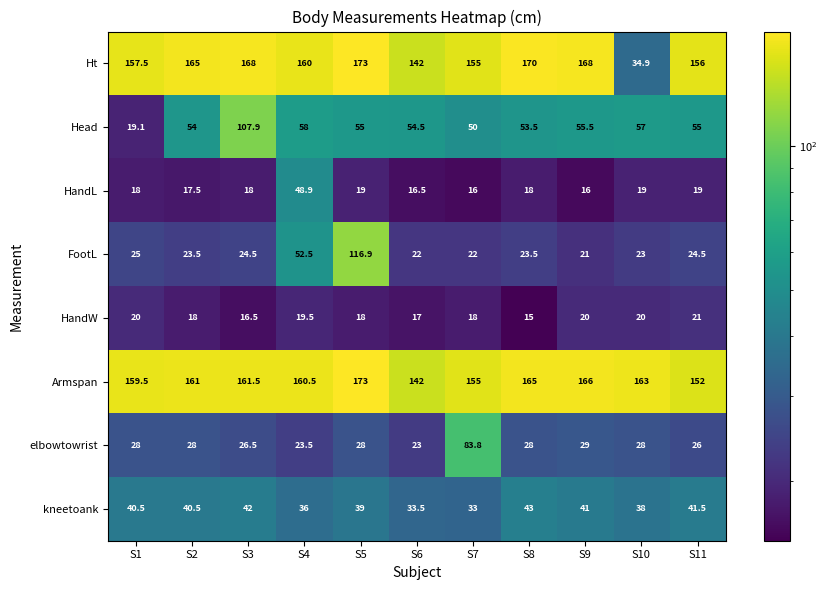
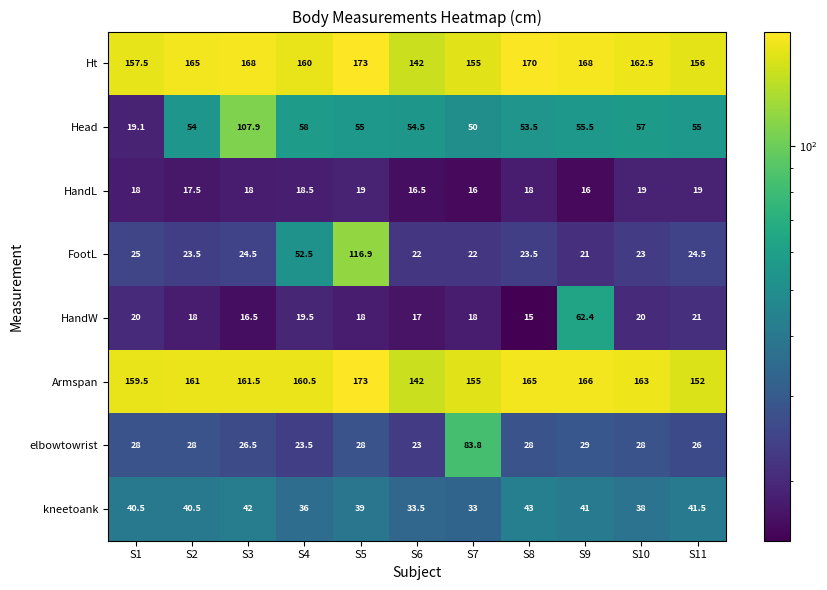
Ht, S10: 34.9 -> 162.5
HandL, S4: 48.9 -> 18.5
HandW, S9: 20 -> 62.4
